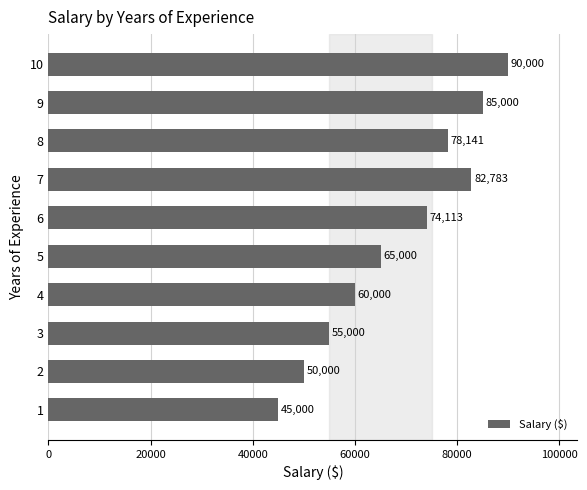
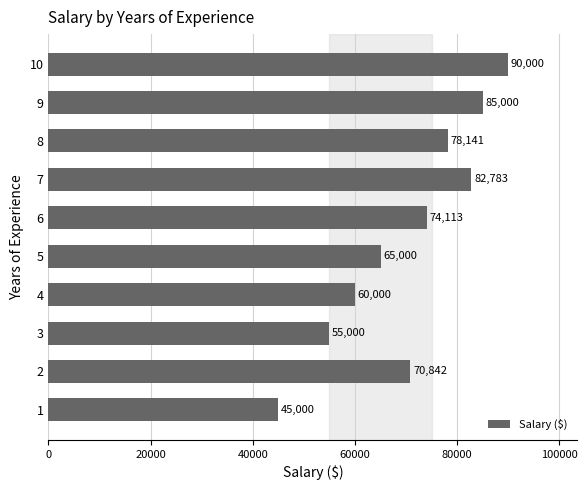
2: 50,000 -> 70,842
